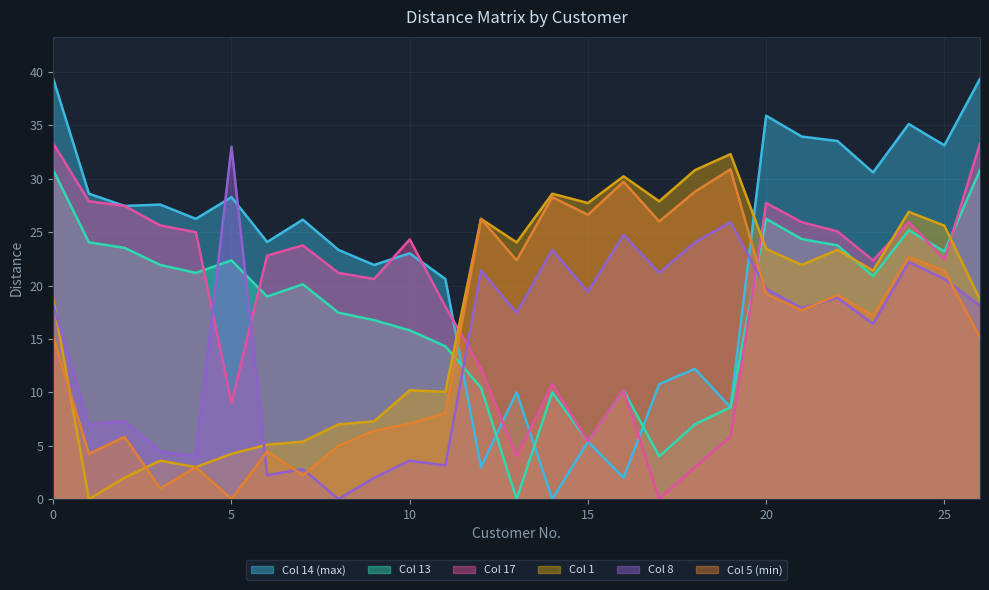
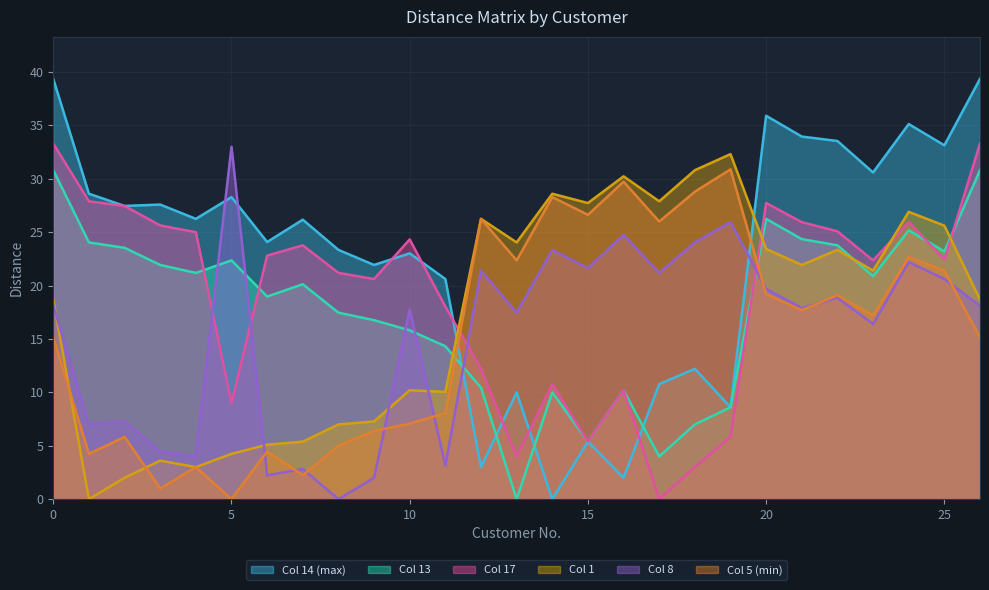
Col 8, 10: 3.6 -> 17.8
Col 8, 15: 19.4 -> 21.6
